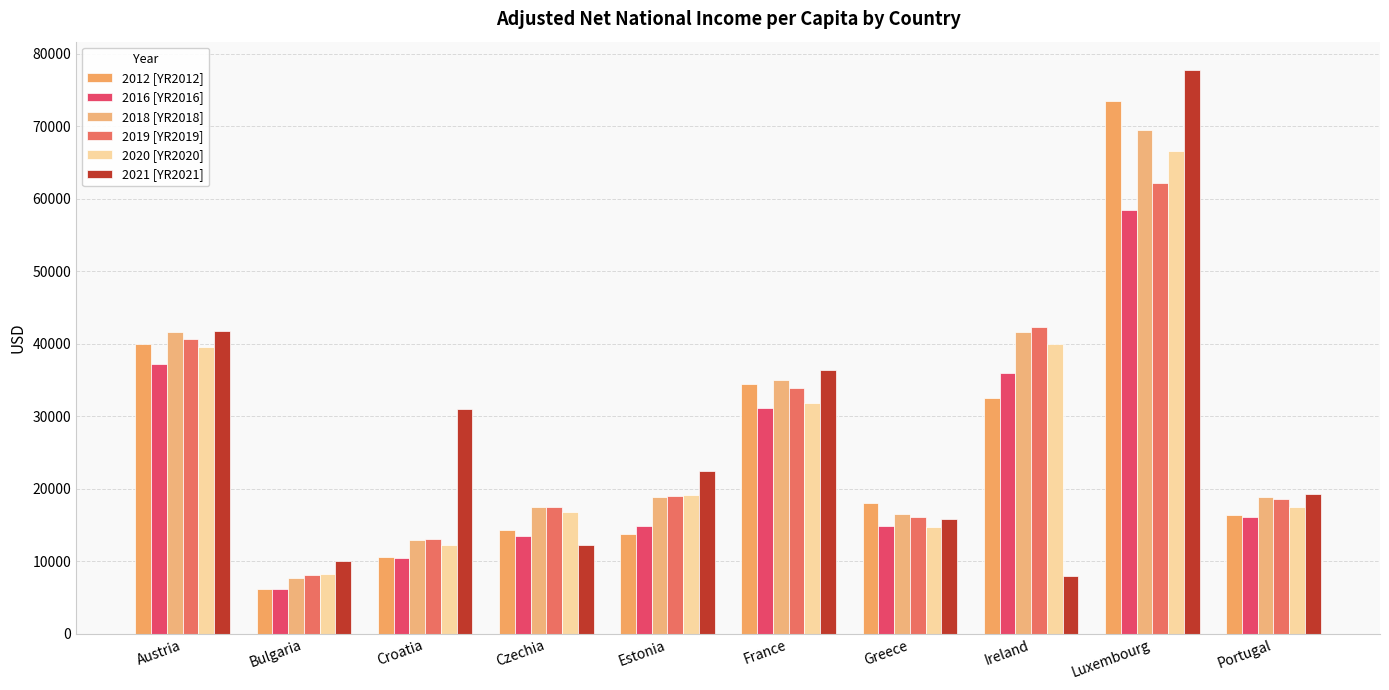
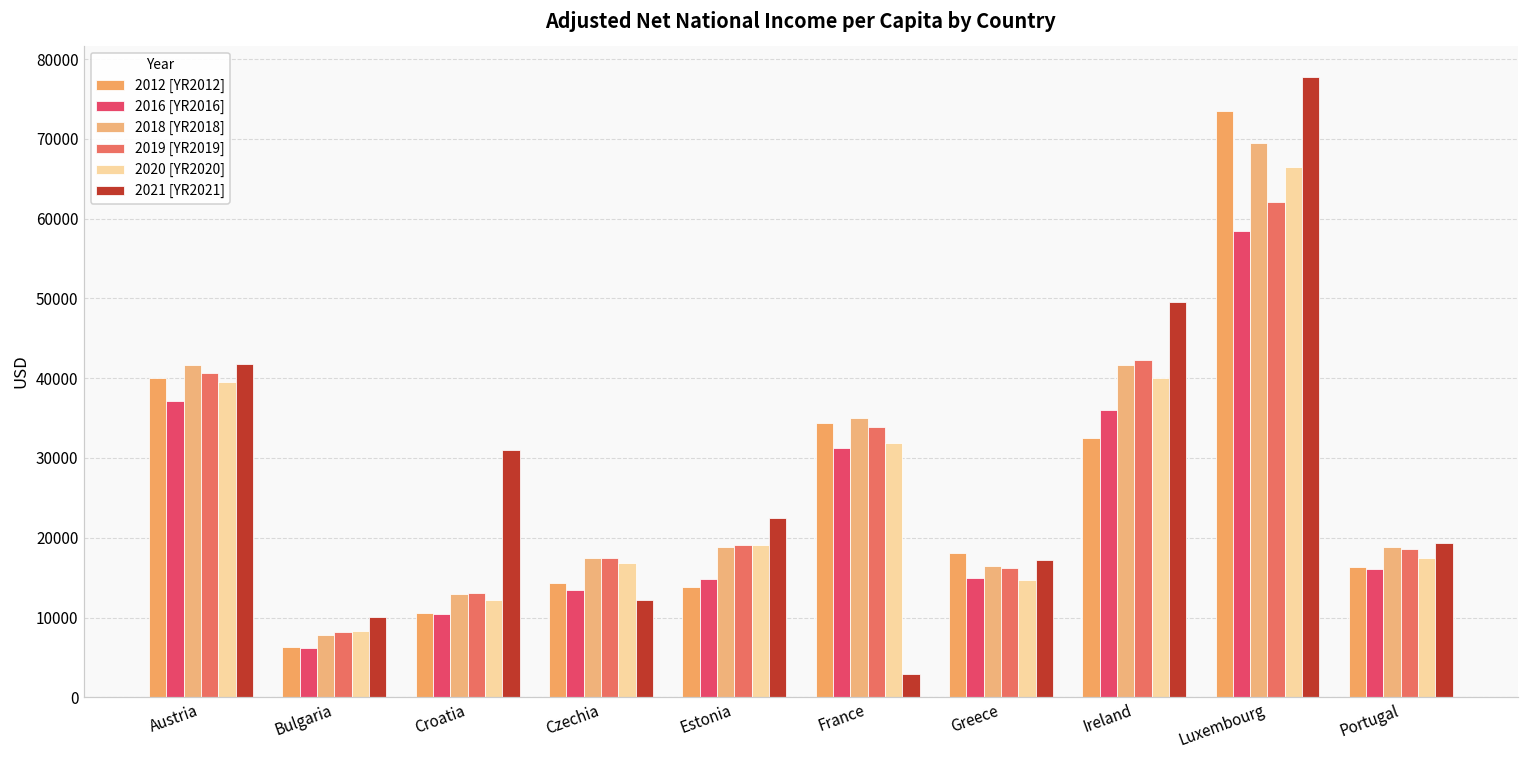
2021 [YR2021], France: 36000 -> 3000
2021 [YR2021], Greece: 16000 -> 17000
2021 [YR2021], Ireland: 8000 -> 50000
